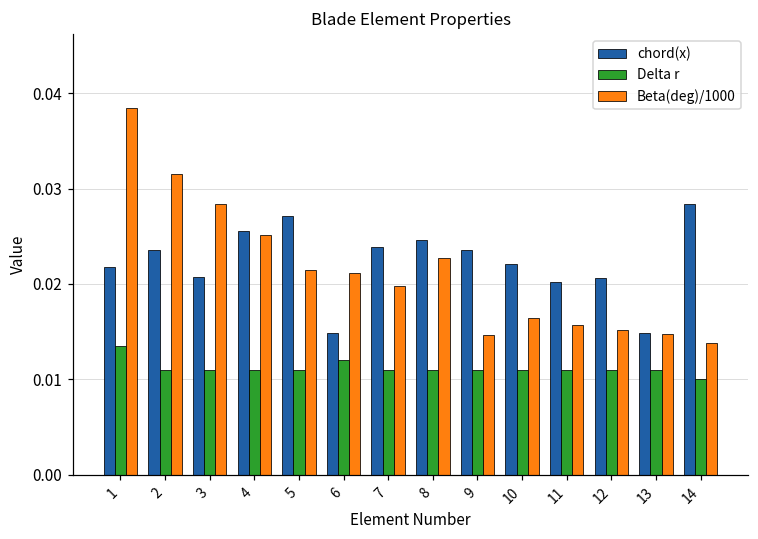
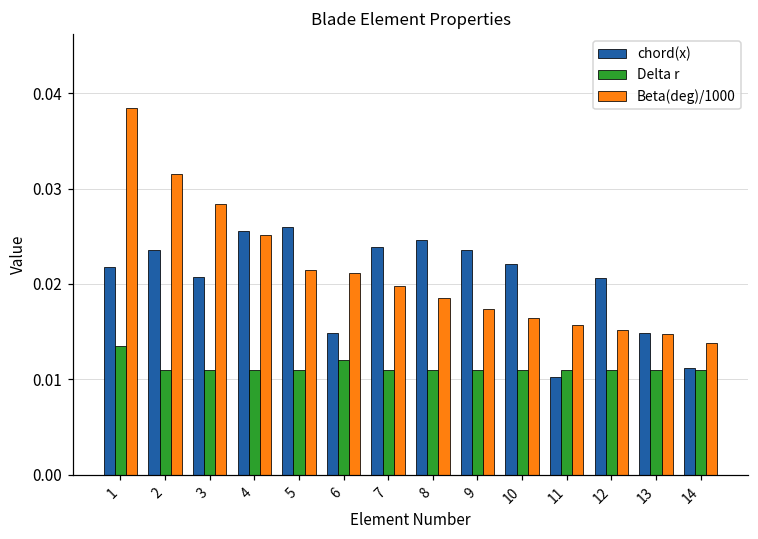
chord(x), 5: 0.027 -> 0.026
Beta(deg)/1000, 8: 0.023 -> 0.019
Beta(deg)/1000, 9: 0.015 -> 0.017
chord(x), 11: 0.020 -> 0.010
chord(x), 14: 0.028 -> 0.011
Delta r, 14: 0.010 -> 0.011
